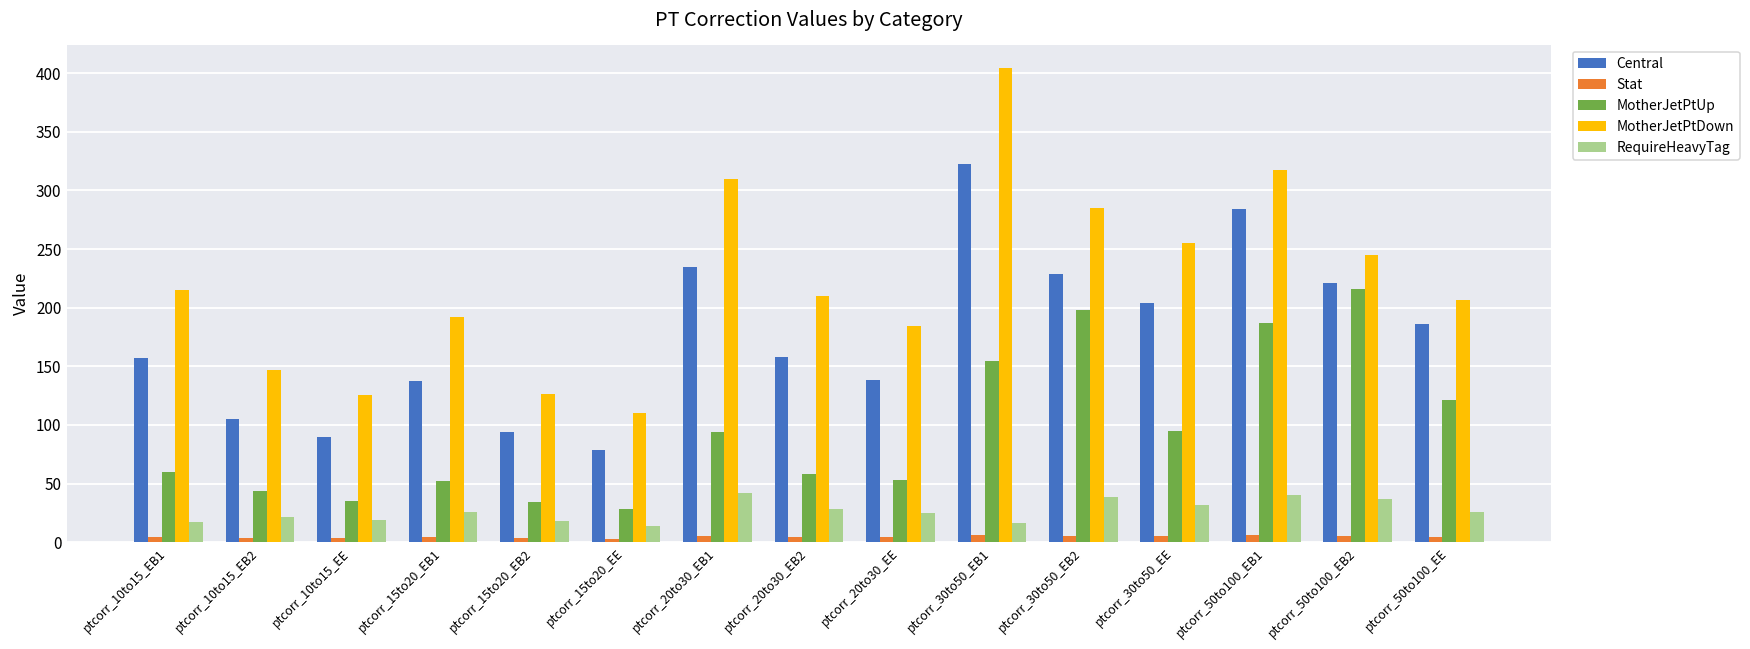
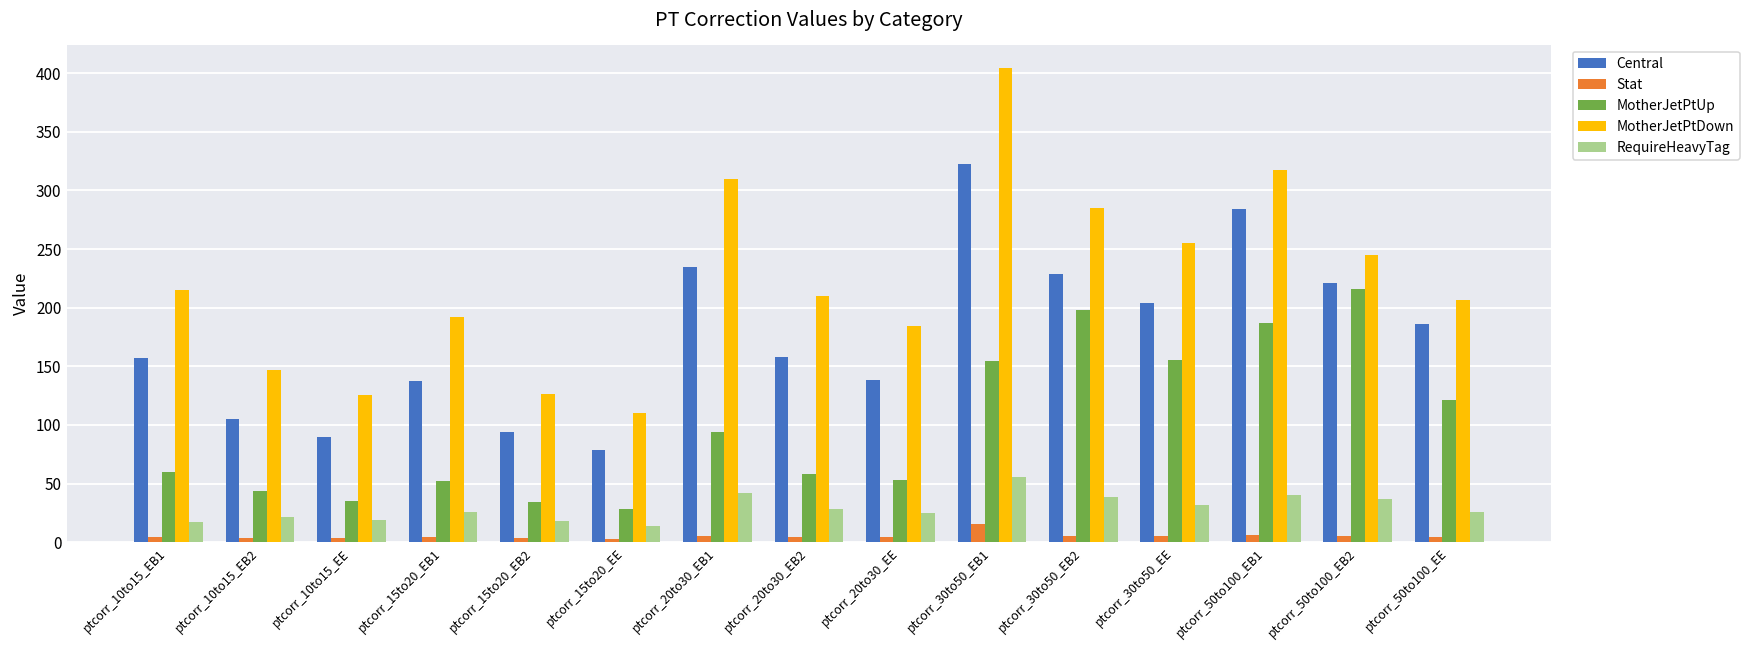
Stat, ptcorr_30to50_EB1: 6 -> 15
RequireHeavyTag, ptcorr_30to50_EB1: 17 -> 56
MotherJetPtUp, ptcorr_30to50_EE: 95 -> 155
